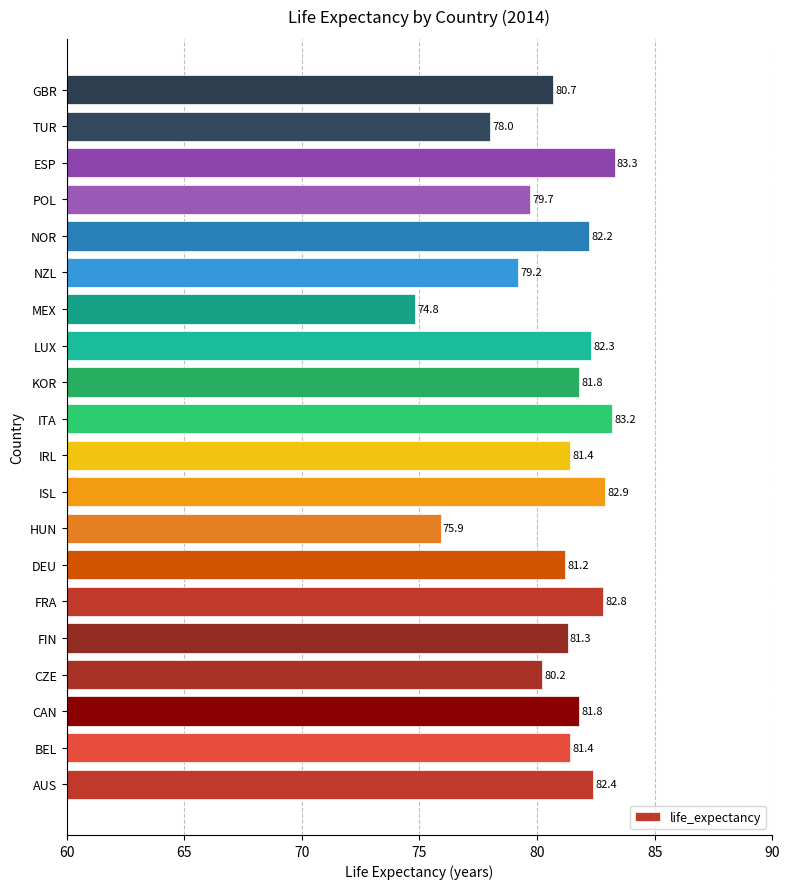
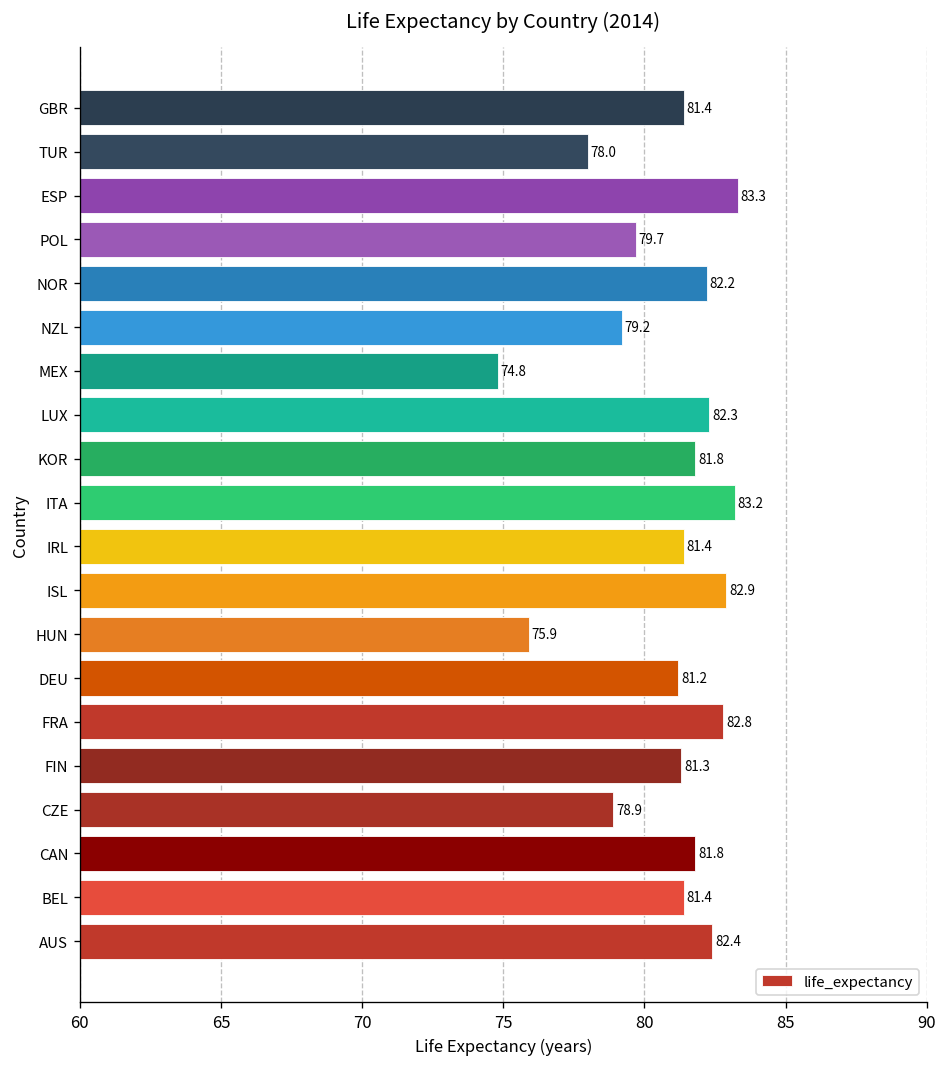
GBR: 80.7 -> 81.4
CZE: 80.2 -> 78.9
